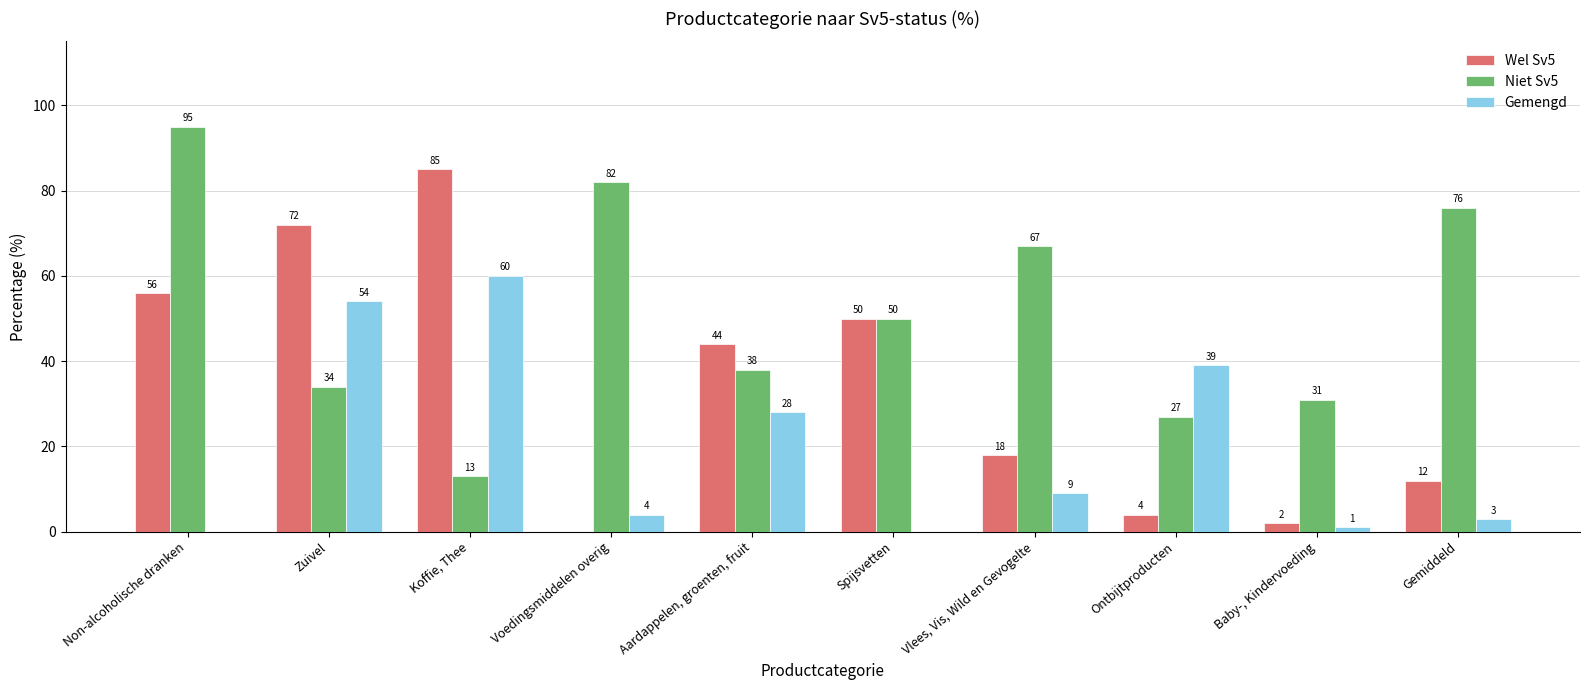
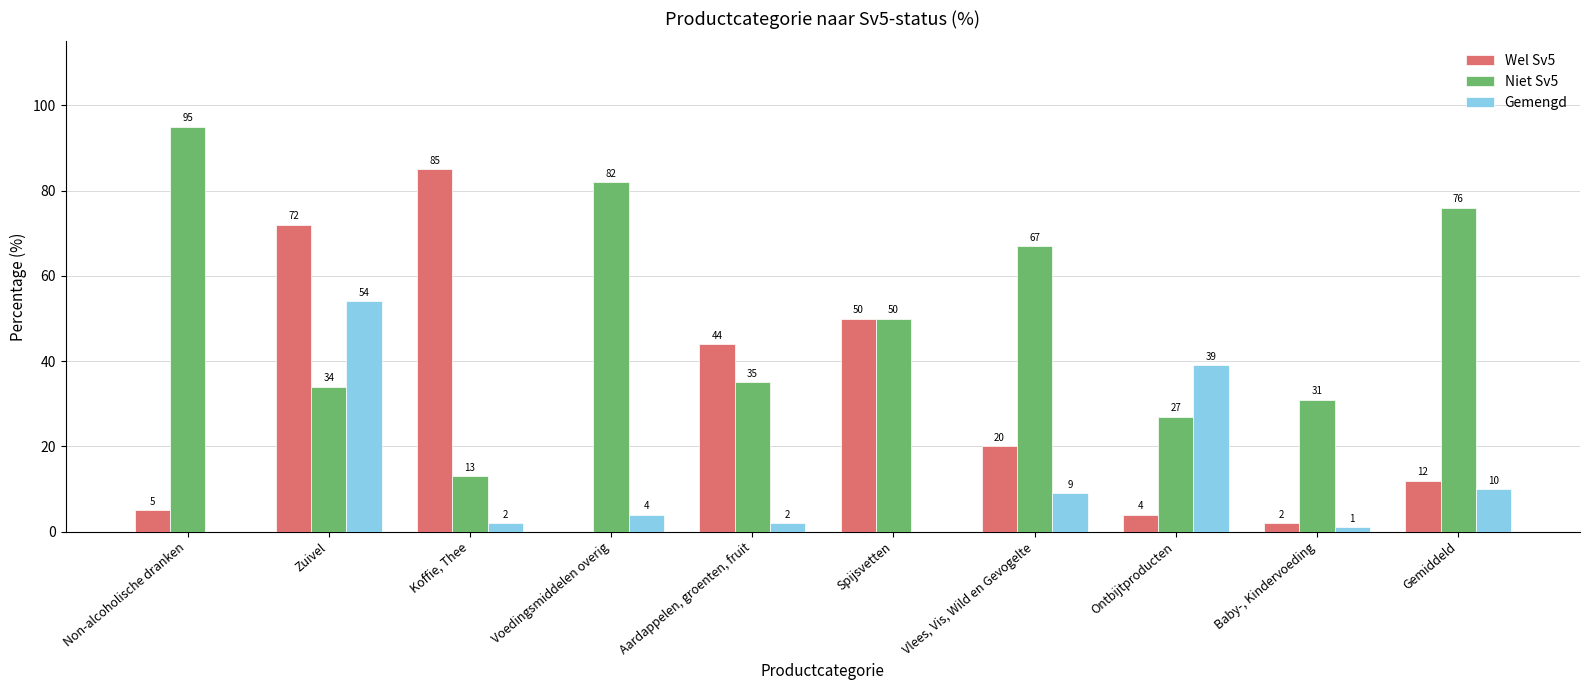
Wel Sv5, Non-alcoholische dranken: 56 -> 5
Gemengd, Koffie, Thee: 60 -> 2
Niet Sv5, Aardappelen, groenten, fruit: 38 -> 35
Gemengd, Aardappelen, groenten, fruit: 28 -> 2
Wel Sv5, Vlees, Vis, Wild en Gevogelte: 18 -> 20
Gemengd, Gemiddeld: 3 -> 10
